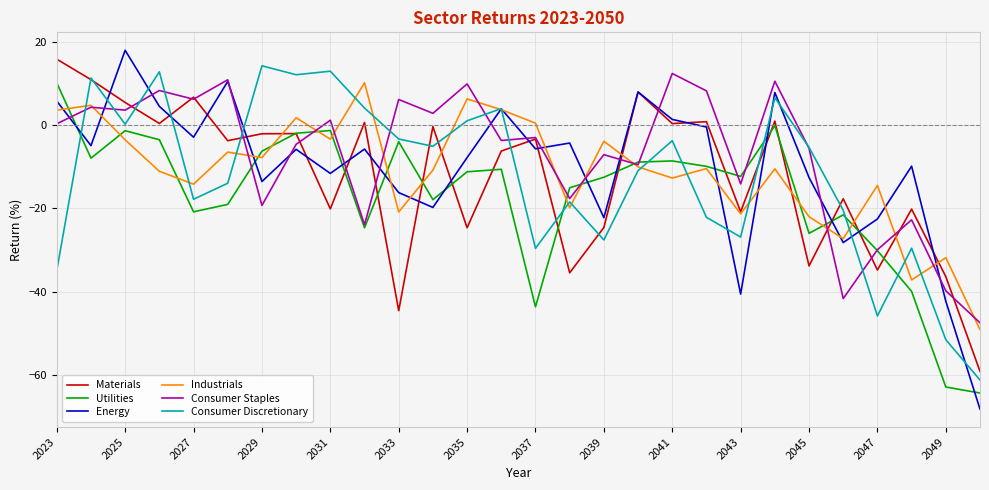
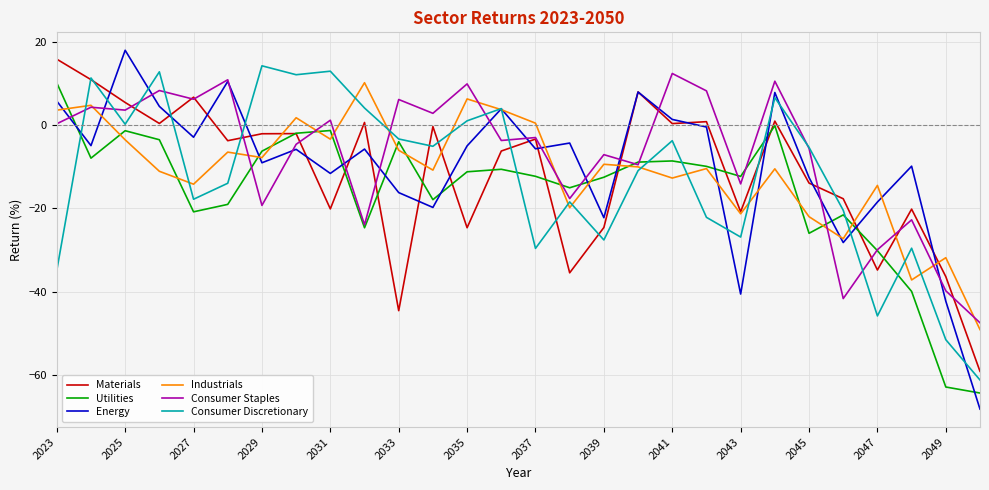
Energy, 2029: -14 -> -9
Industrials, 2033: -21 -> -6
Energy, 2035: -8 -> -5
Utilities, 2037: -44 -> -12
Industrials, 2039: -4 -> -9
Materials, 2045: -34 -> -14
Energy, 2047: -23 -> -18
